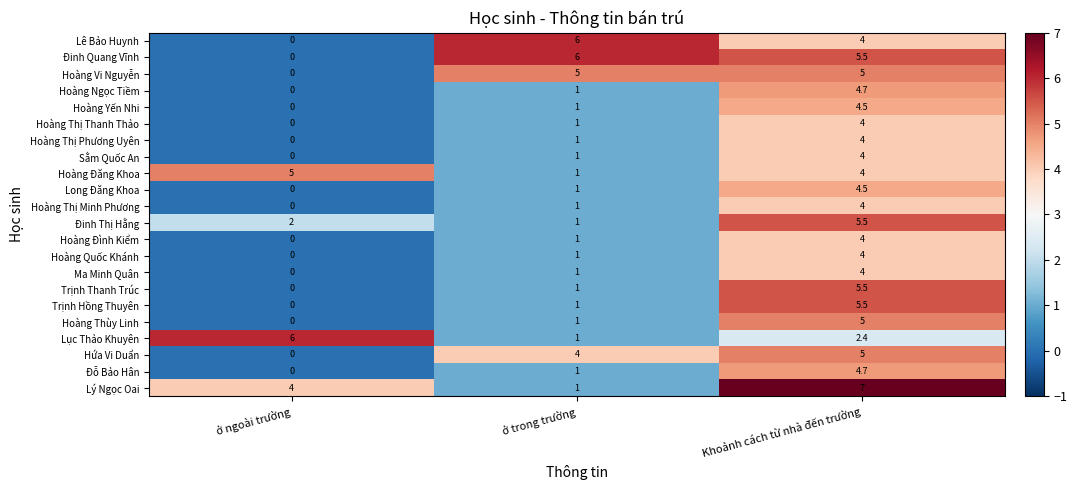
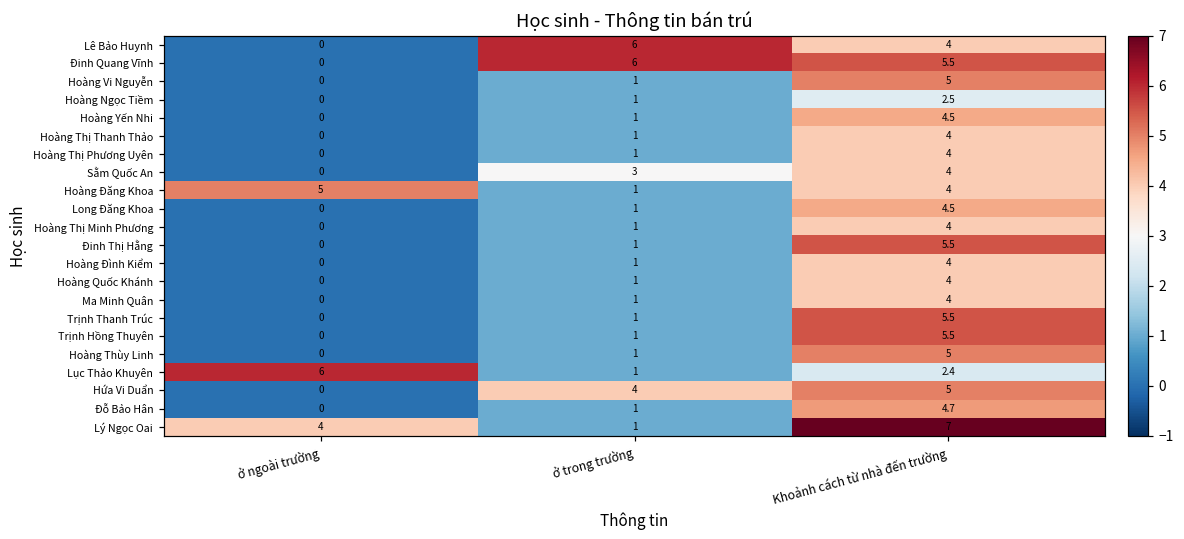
Hoàng Vi Nguyễn, ở trong trường: 5 -> 1
Hoàng Ngọc Tiềm, Khoảnh cách từ nhà đến trường: 4.7 -> 2.5
Sằm Quốc An, ở trong trường: 1 -> 3
Đinh Thị Hằng, ở ngoài trường: 2 -> 0
